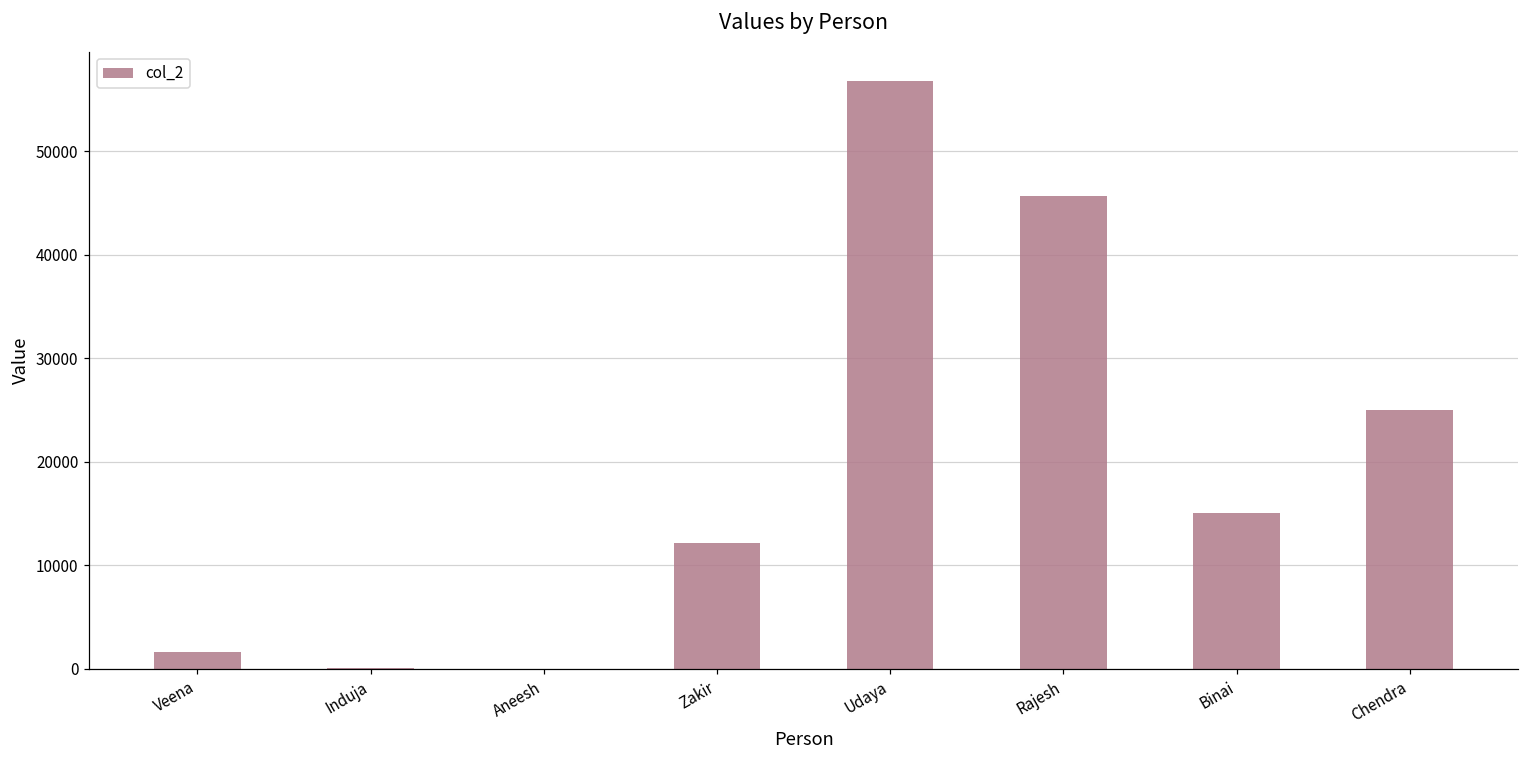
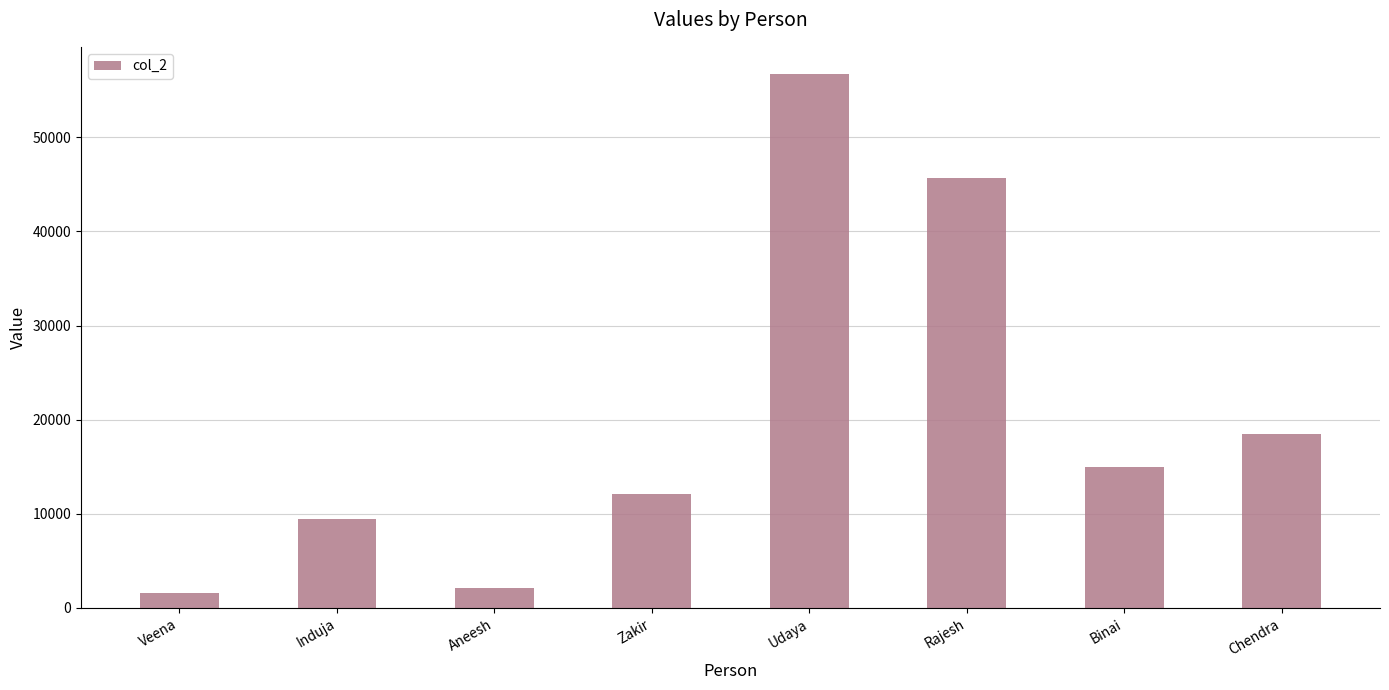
Induja: 0 -> 9000
Aneesh: 0 -> 2000
Chendra: 25000 -> 18000
